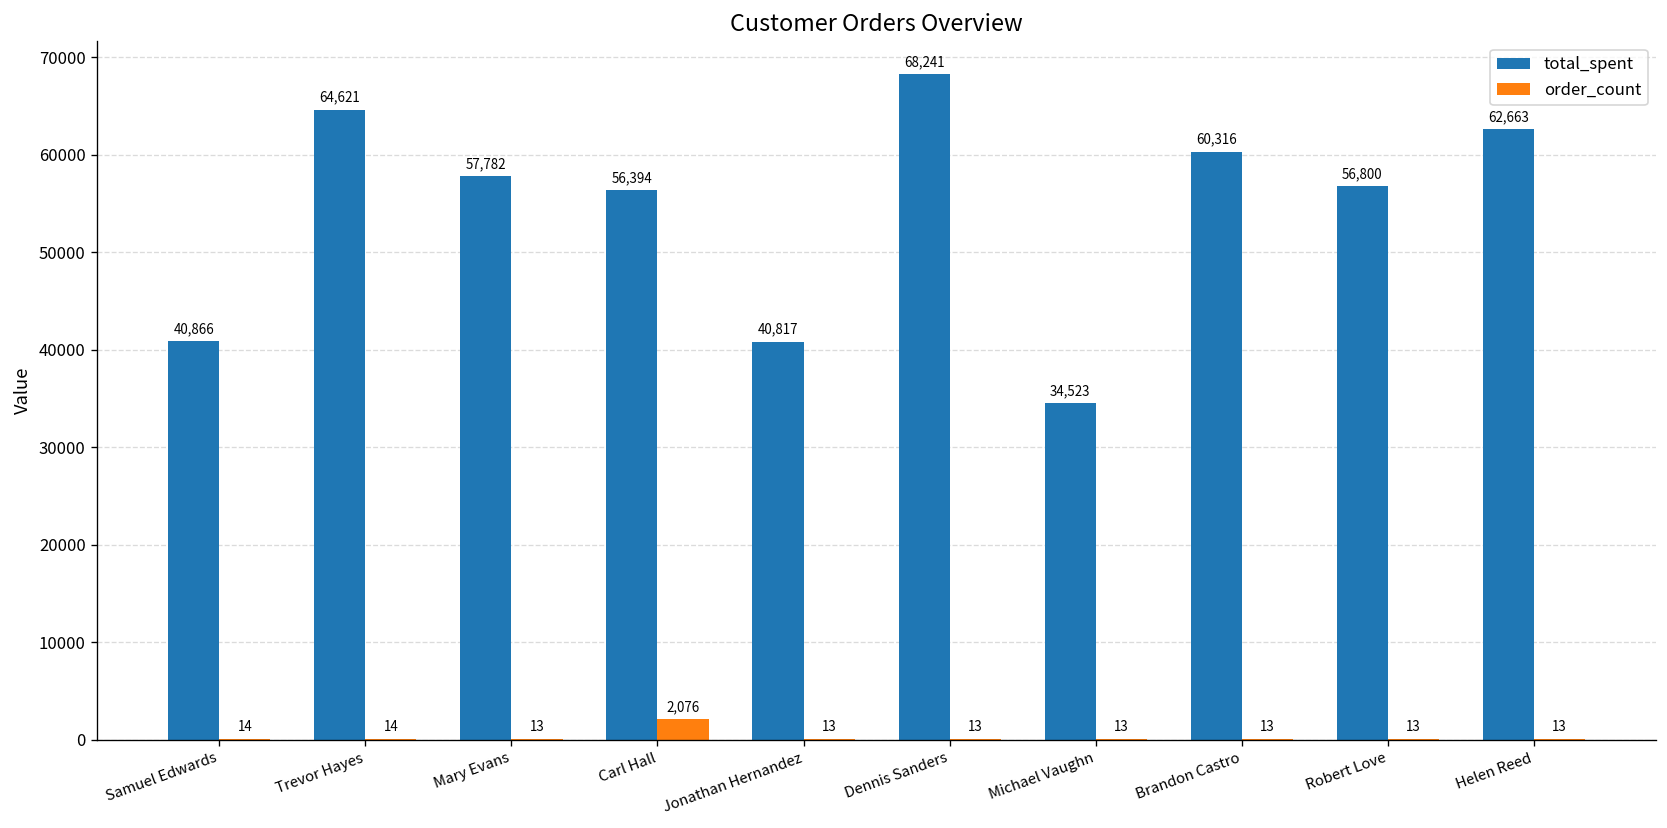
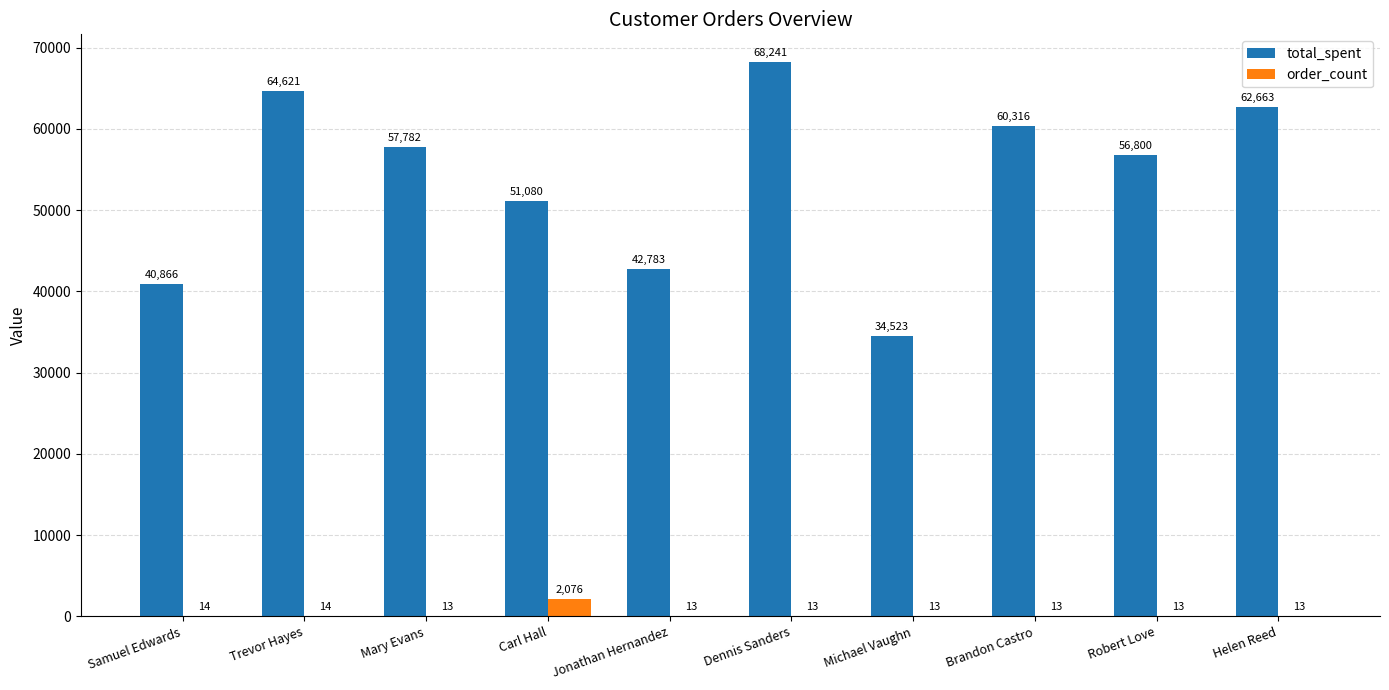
total_spent, Carl Hall: 56,394 -> 51,080
total_spent, Jonathan Hernandez: 40,817 -> 42,783
